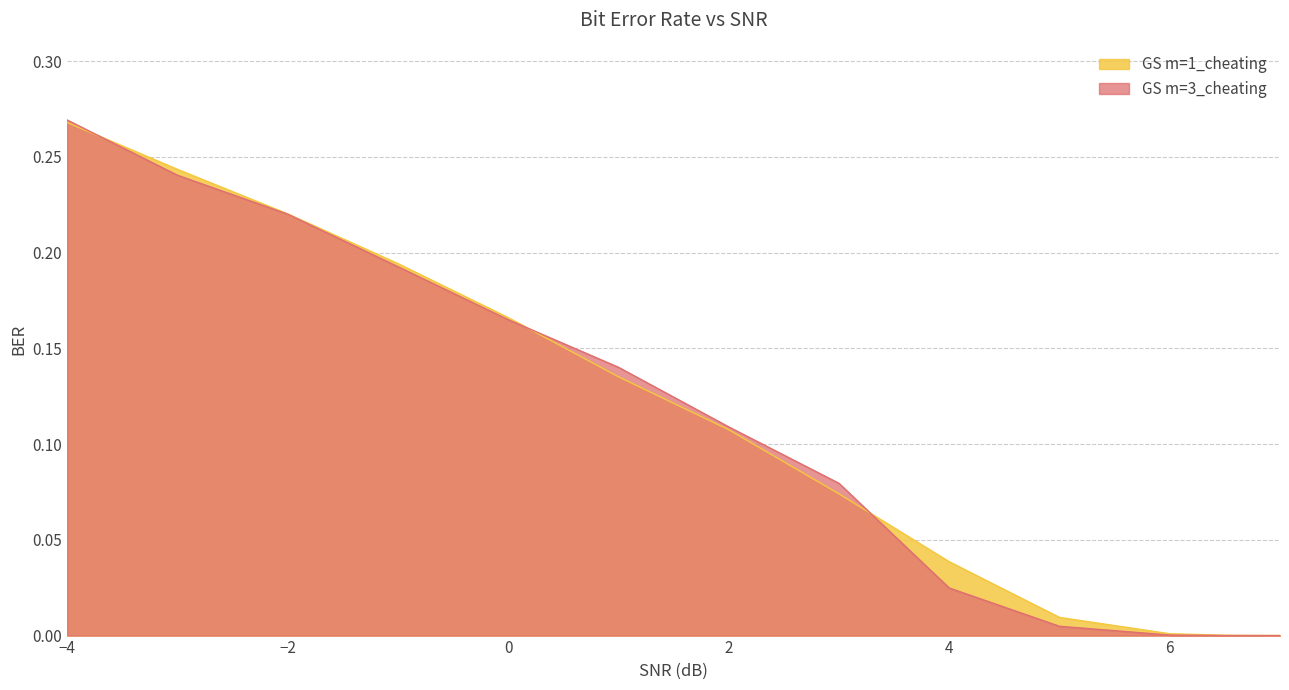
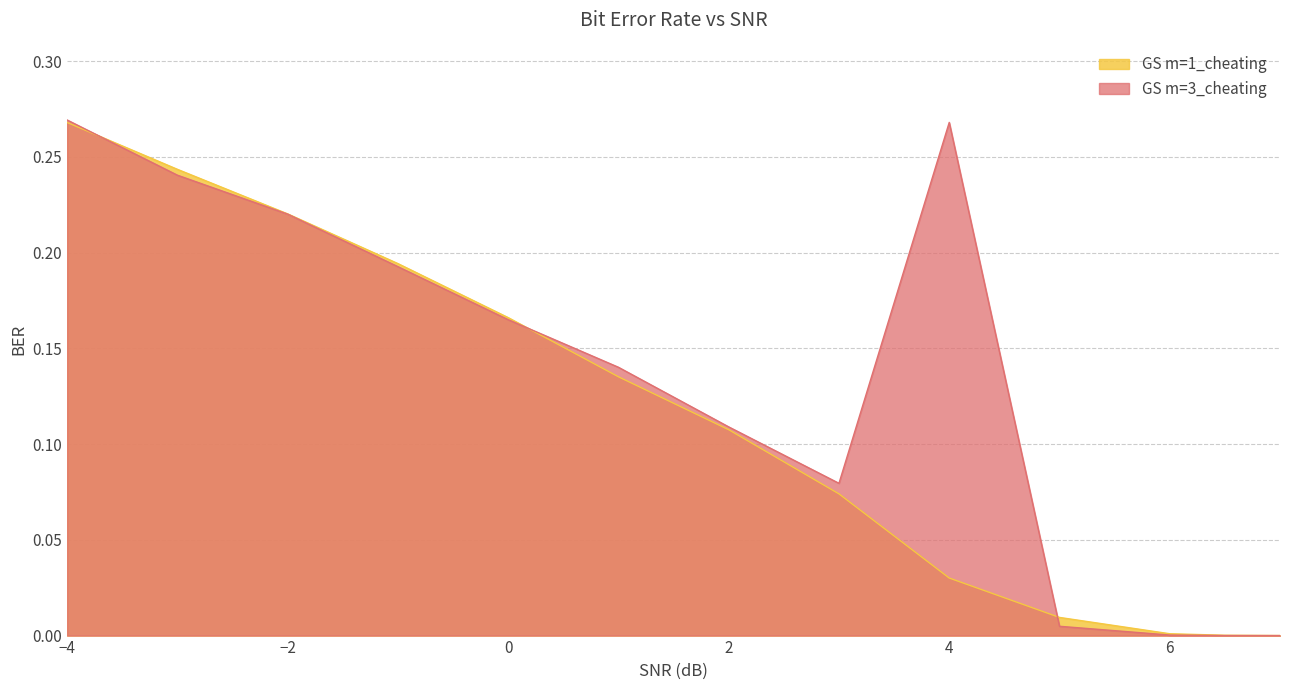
GS m=1_cheating, 4: 0.039 -> 0.030
GS m=3_cheating, 4: 0.025 -> 0.268
